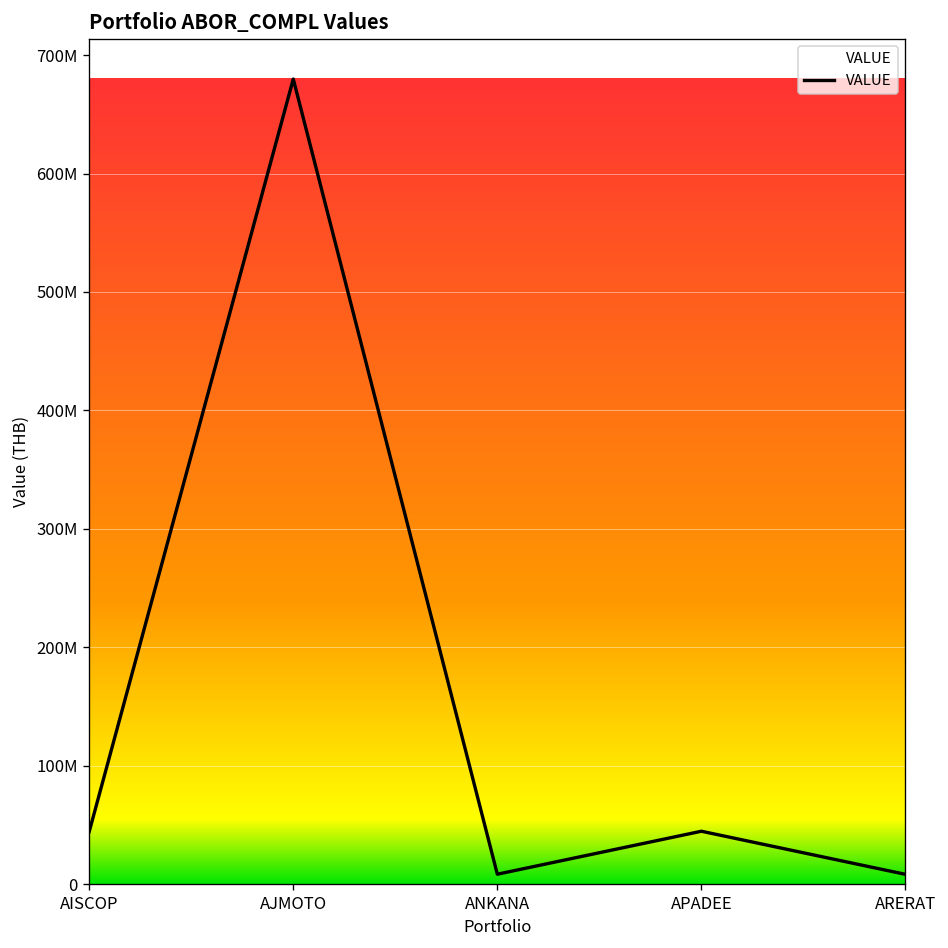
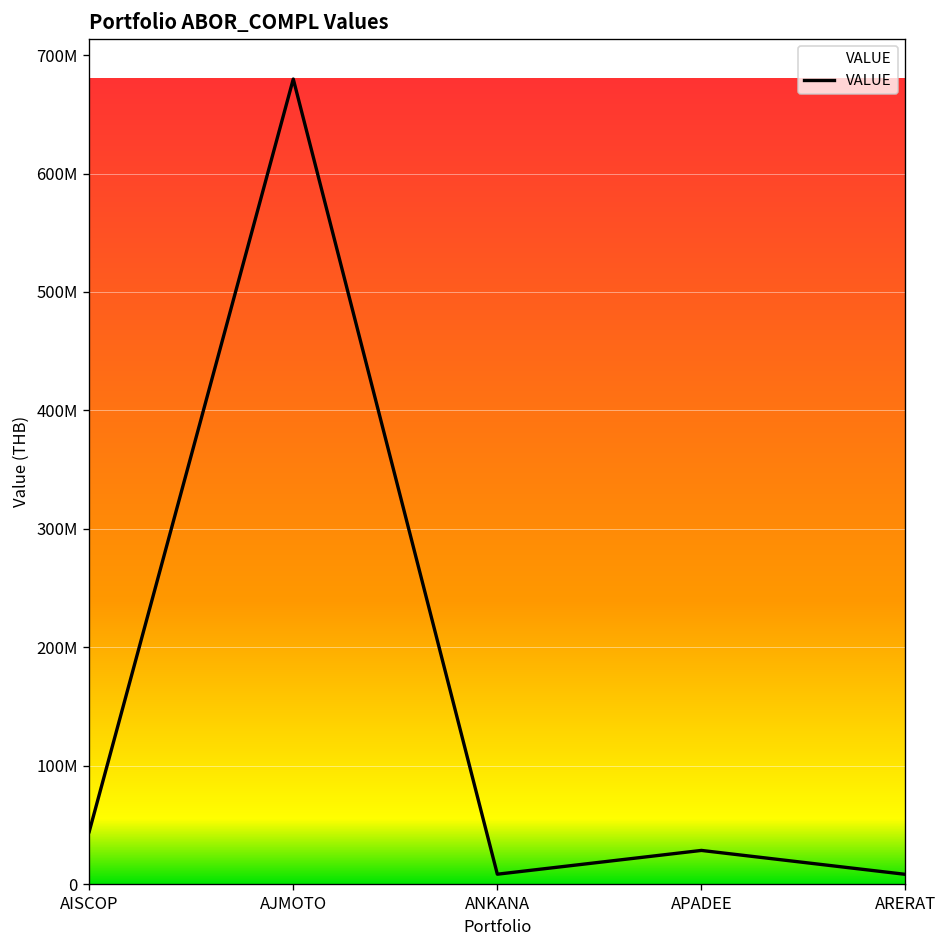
APADEE: 40000000 -> 30000000
